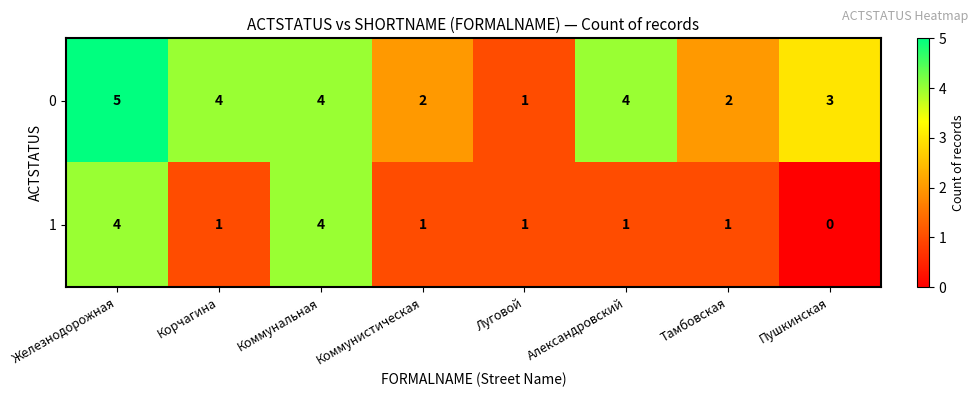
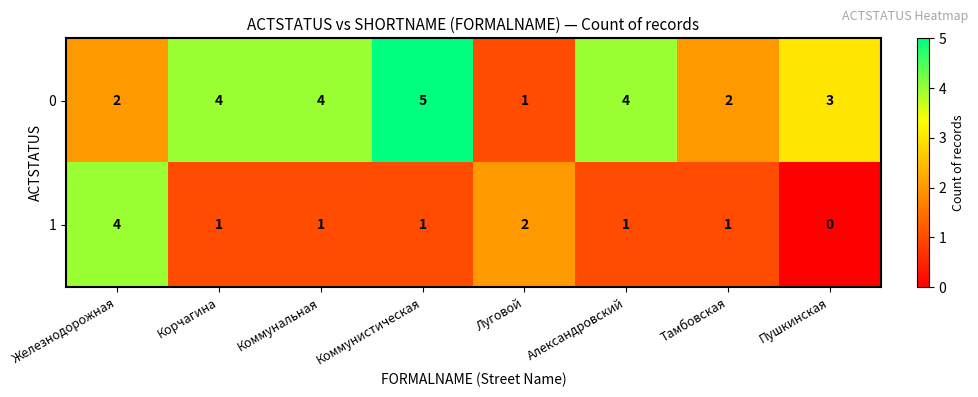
0, Железнодорожная: 5 -> 2
0, Коммунистическая: 2 -> 5
1, Коммунальная: 4 -> 1
1, Луговой: 1 -> 2
